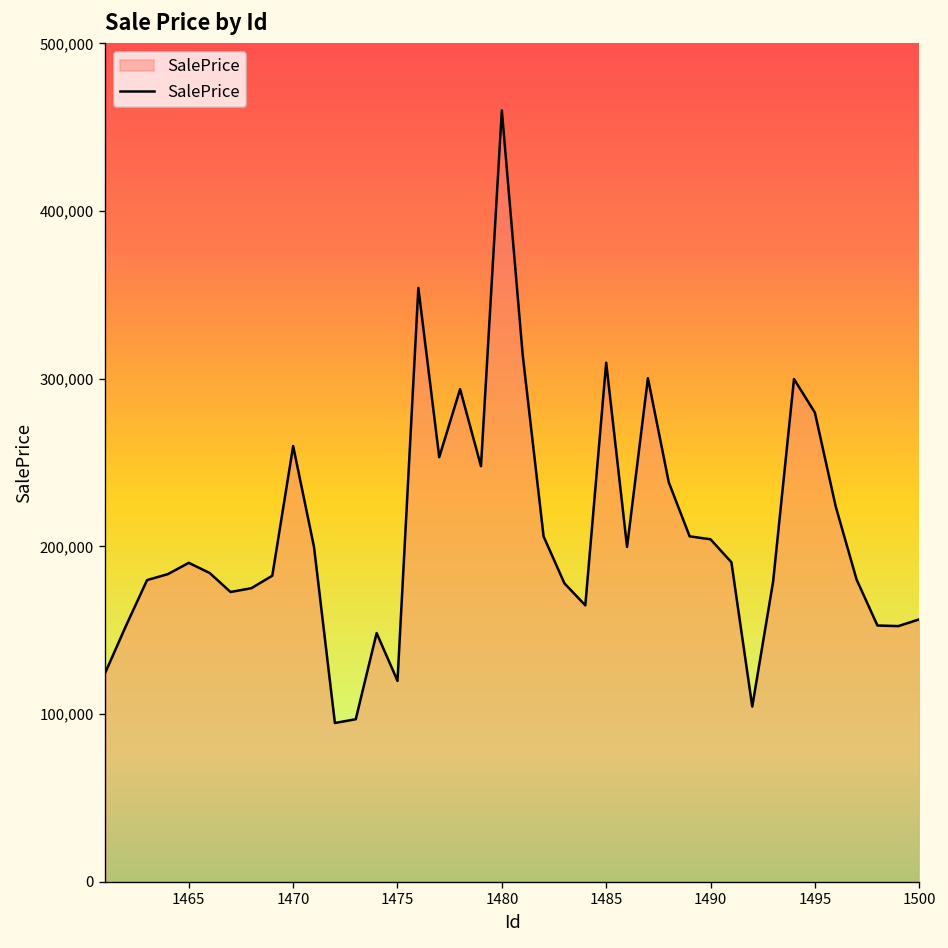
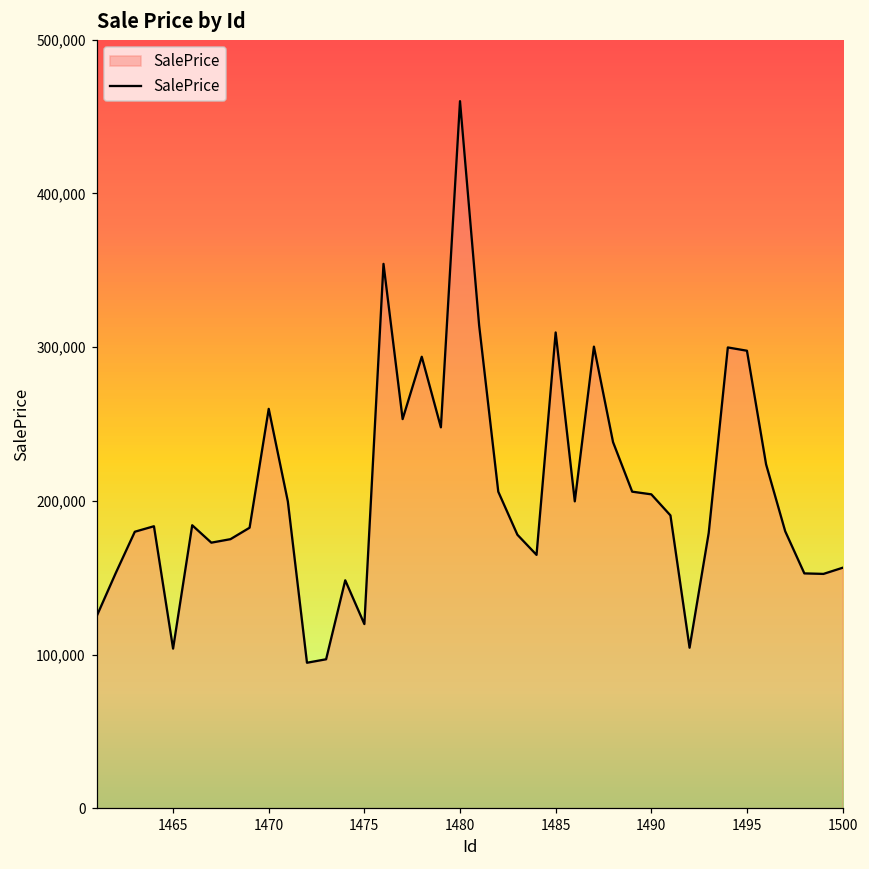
1465: 190,000 -> 104,000
1495: 280,000 -> 298,000
